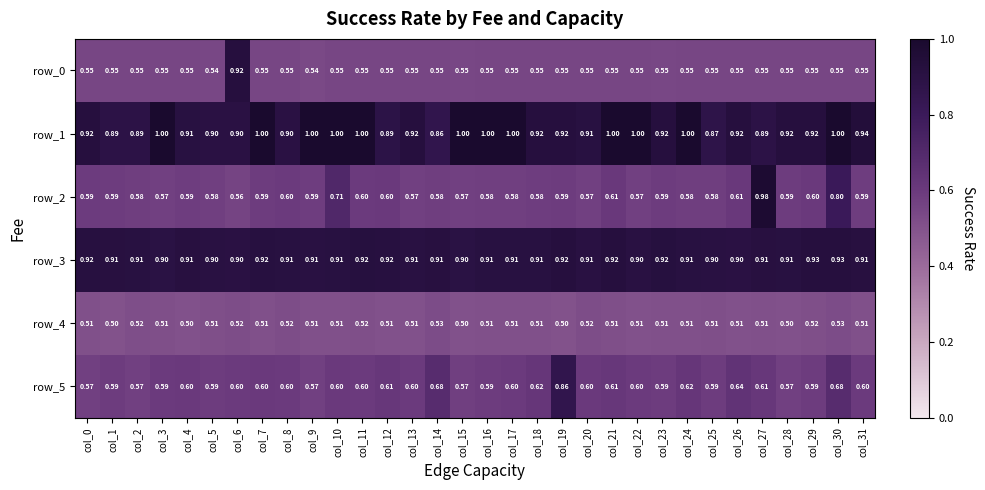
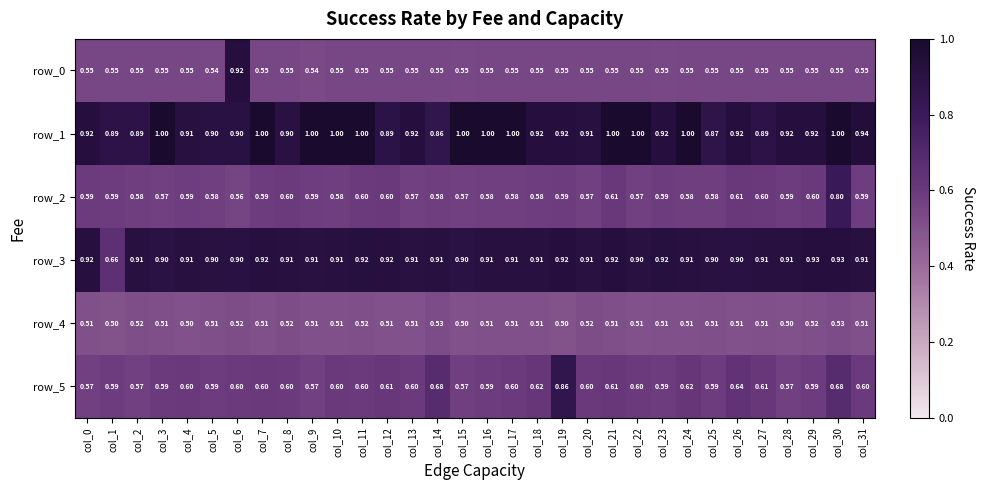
row_2, col_10: 0.71 -> 0.58
row_2, col_27: 0.98 -> 0.60
row_3, col_1: 0.91 -> 0.66
